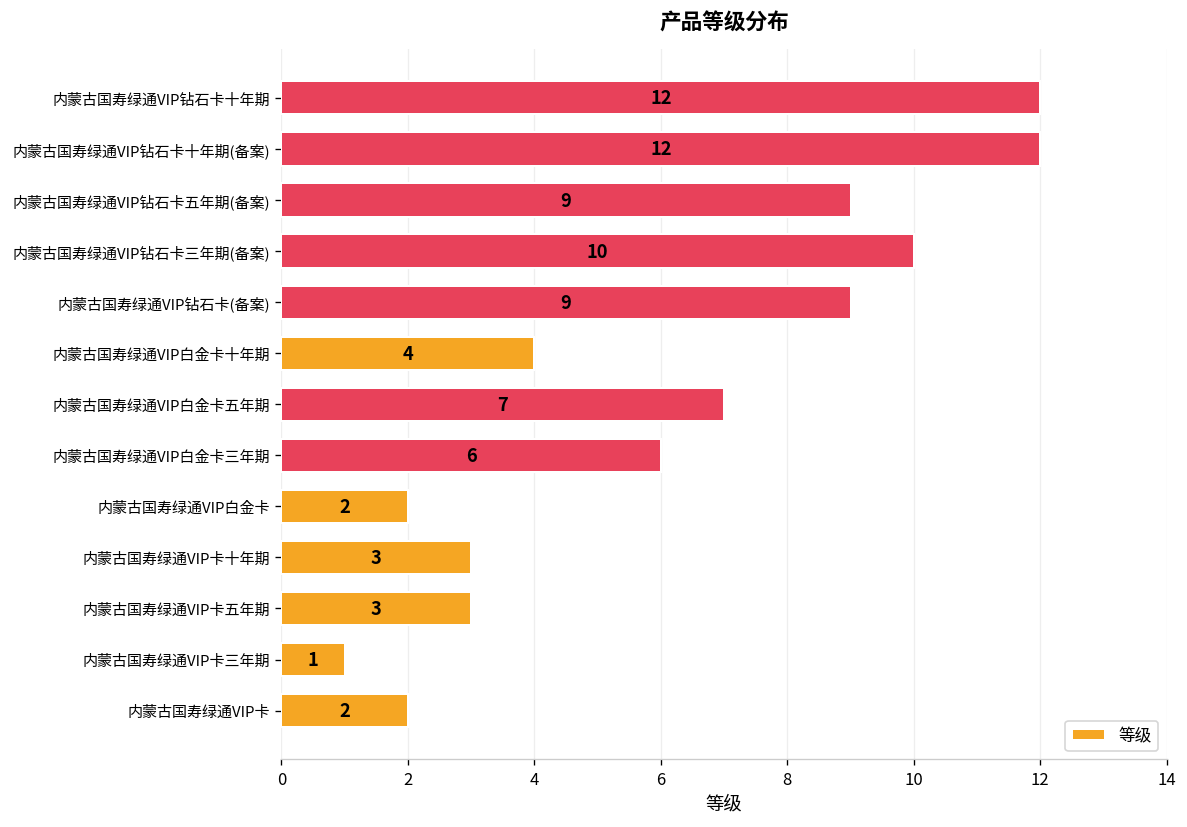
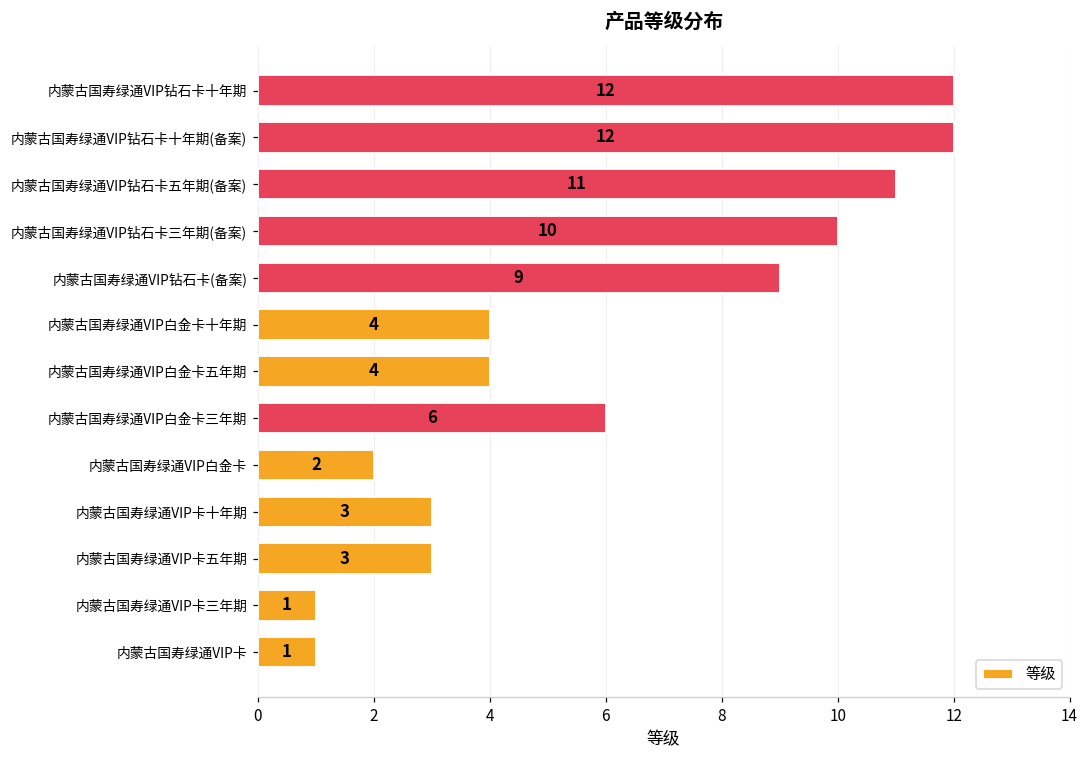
内蒙古国寿绿通VIP钻石卡五年期(备案): 9 -> 11
内蒙古国寿绿通VIP白金卡五年期: 7 -> 4
内蒙古国寿绿通VIP卡: 2 -> 1
